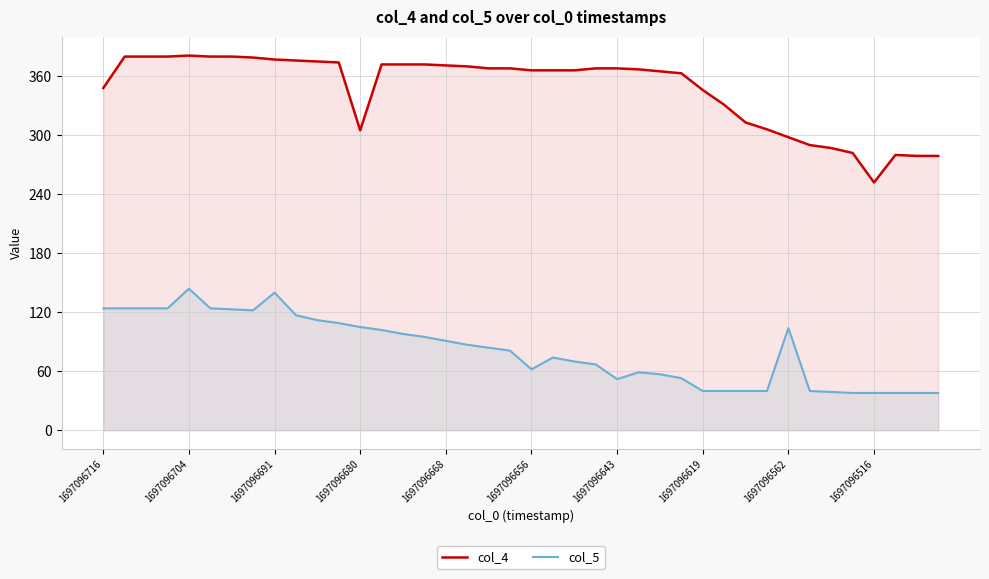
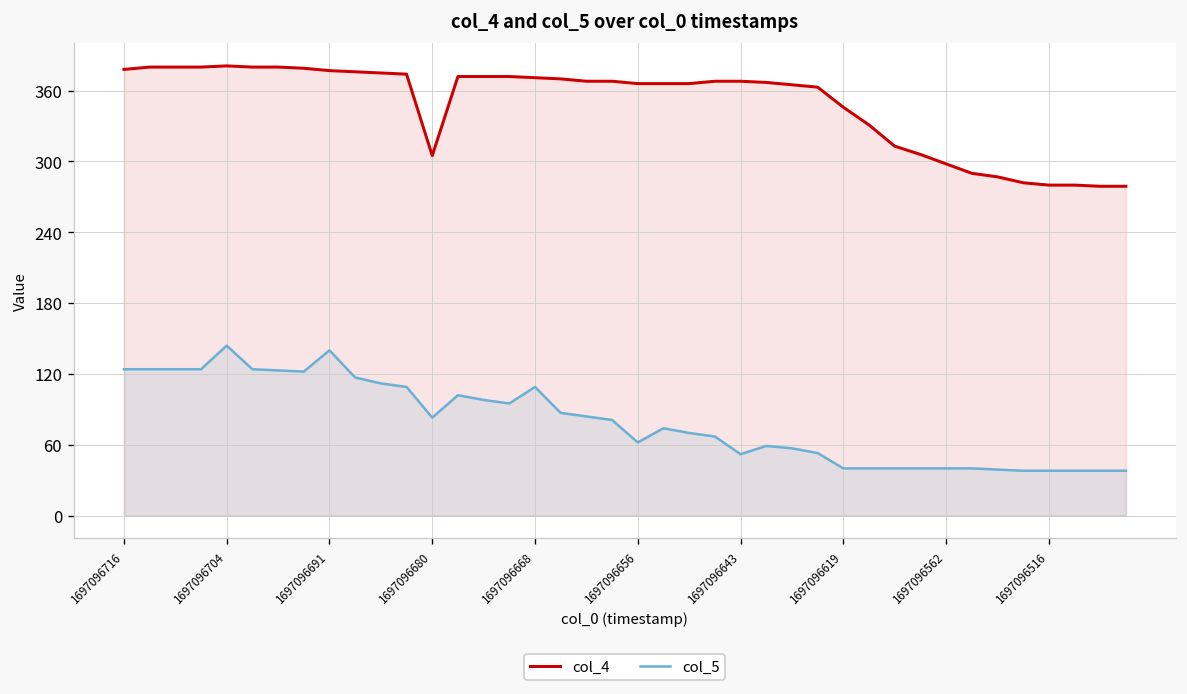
col_4, 1697096716: 350 -> 380
col_5, 1697096680: 110 -> 80
col_5, 1697096668: 90 -> 110
col_5, 1697096562: 100 -> 40
col_4, 1697096516: 250 -> 280
